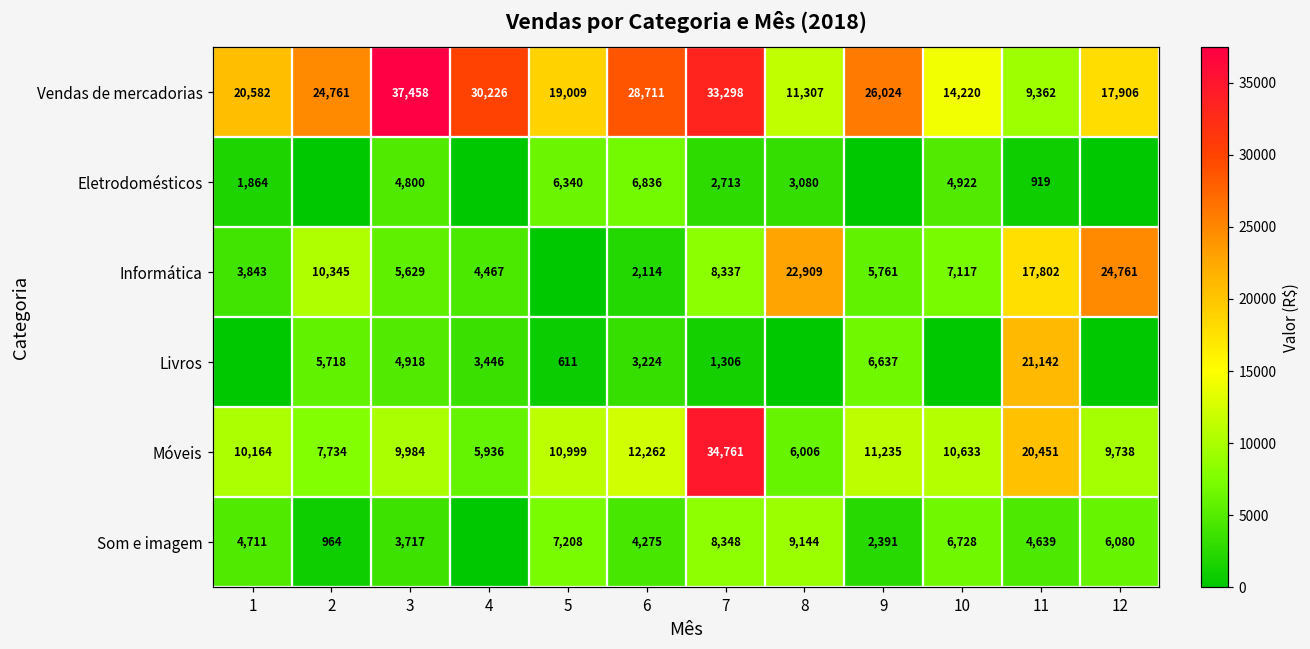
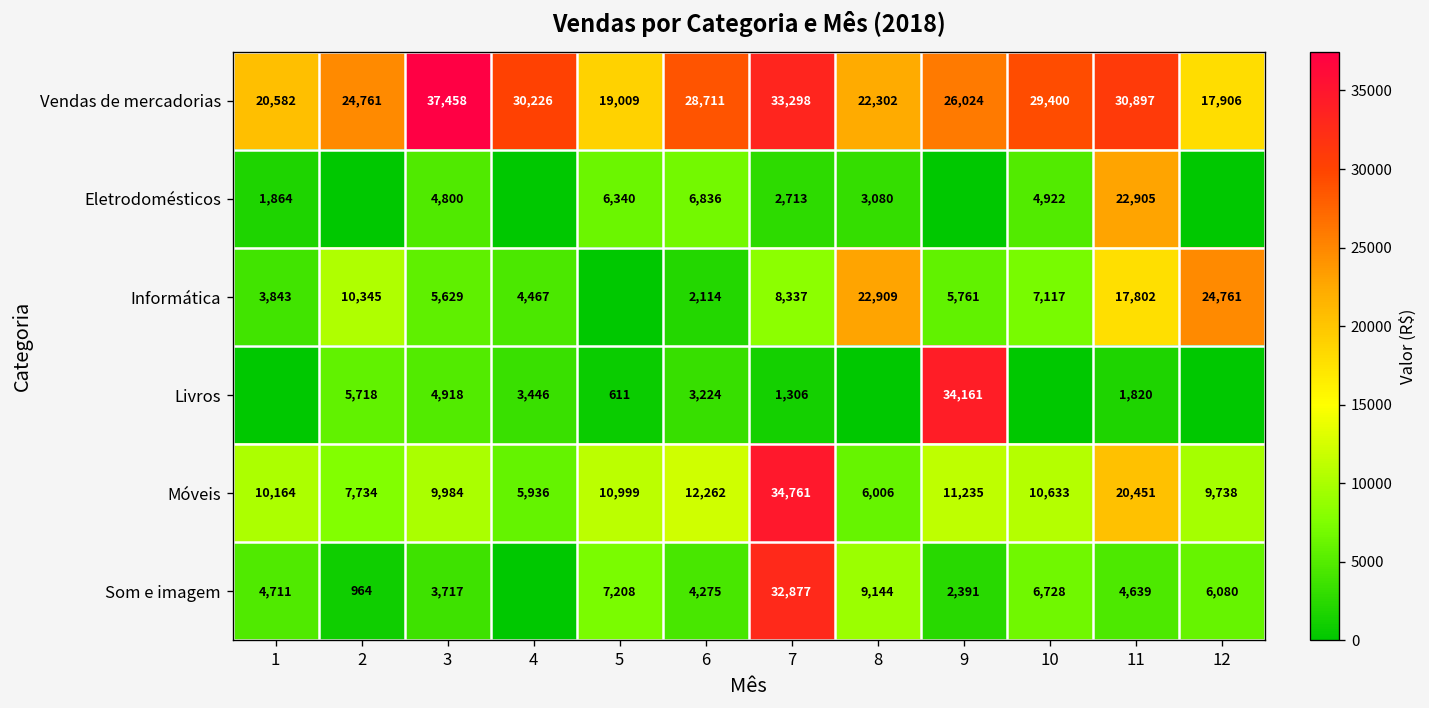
Vendas de mercadorias, 8: 11,307 -> 22,302
Vendas de mercadorias, 10: 14,220 -> 29,400
Vendas de mercadorias, 11: 9,362 -> 30,897
Eletrodomésticos, 11: 919 -> 22,905
Livros, 9: 6,637 -> 34,161
Livros, 11: 21,142 -> 1,820
Som e imagem, 7: 8,348 -> 32,877
